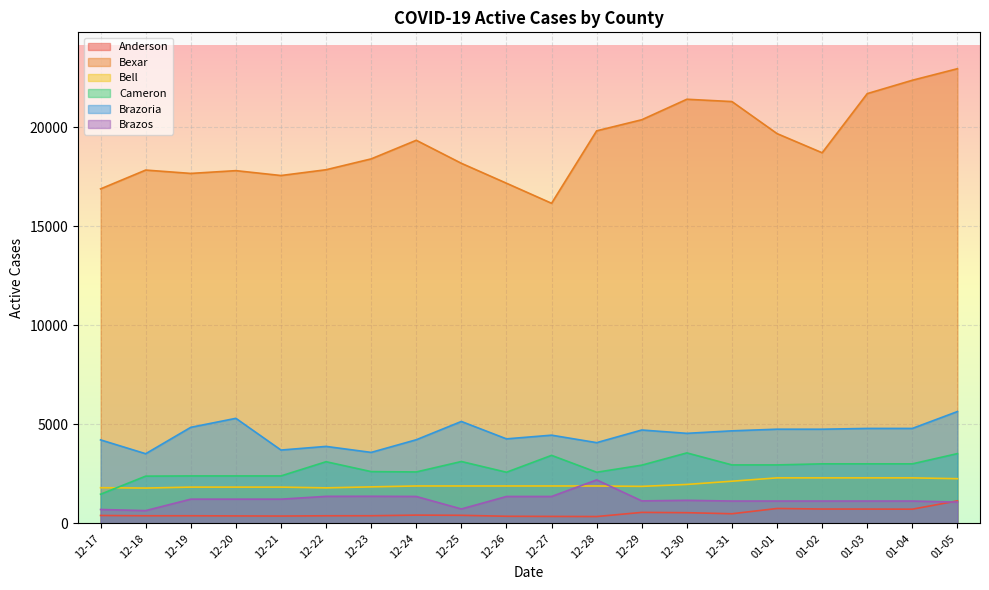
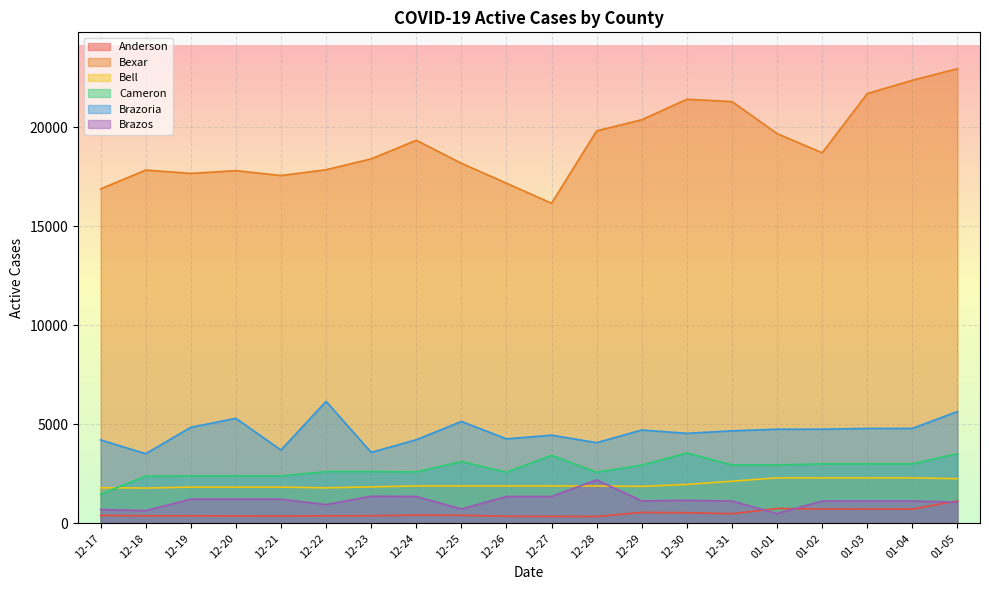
Cameron, 12-22: 3100 -> 2600
Brazoria, 12-22: 3900 -> 6200
Brazos, 12-22: 1400 -> 900
Brazos, 01-01: 1100 -> 500
